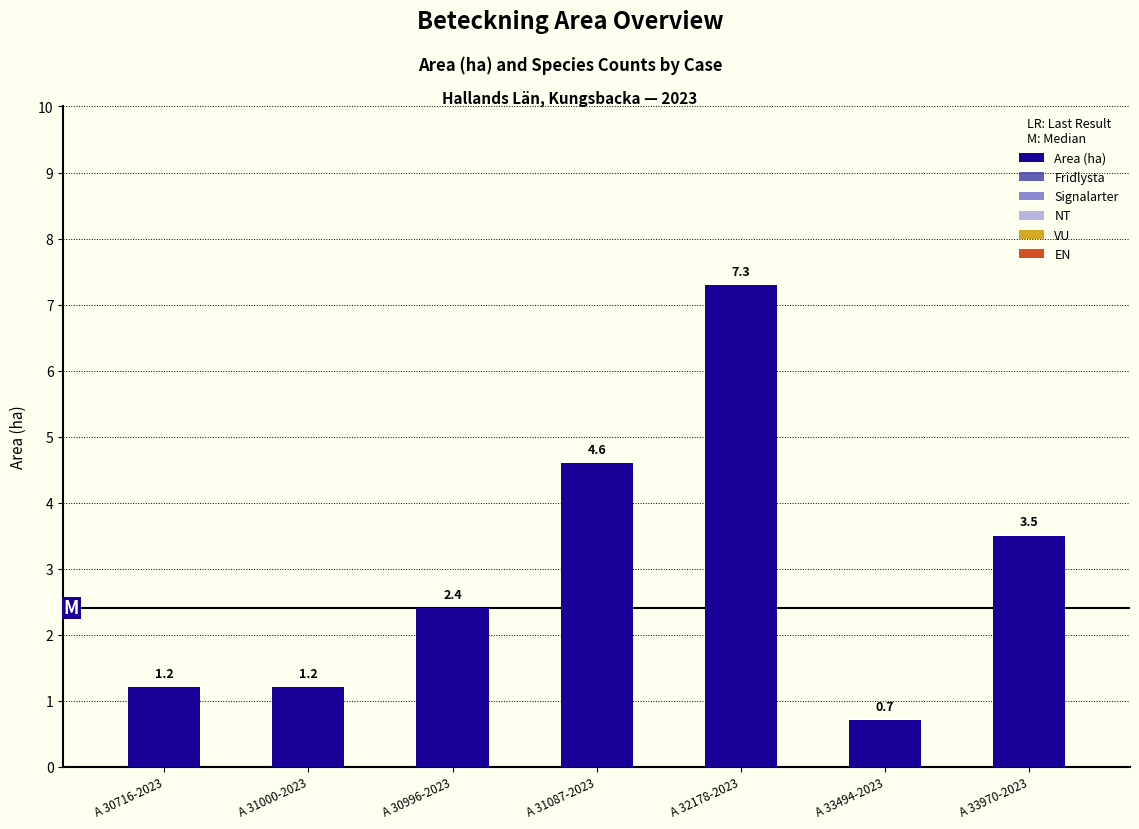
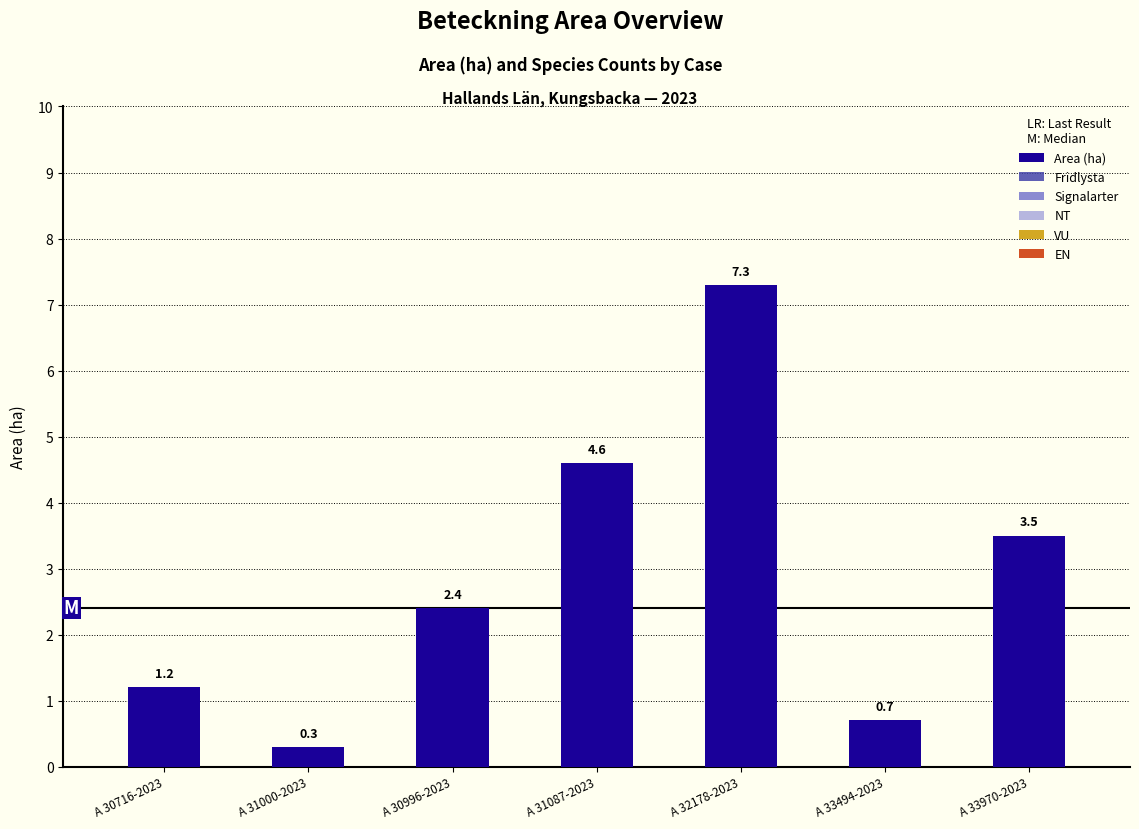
Area (ha), A 31000-2023: 1.2 -> 0.3
